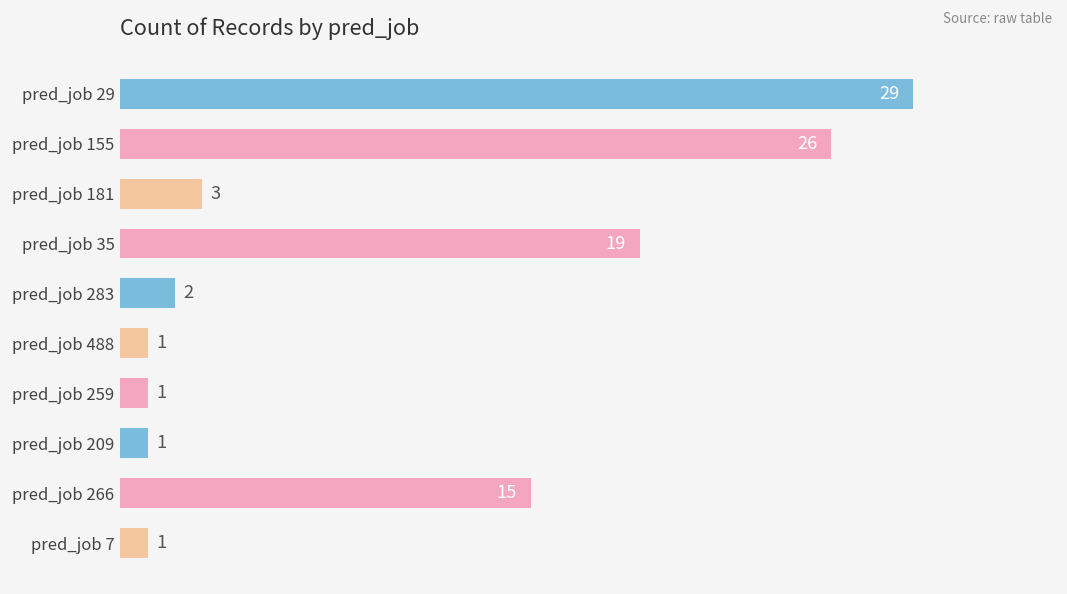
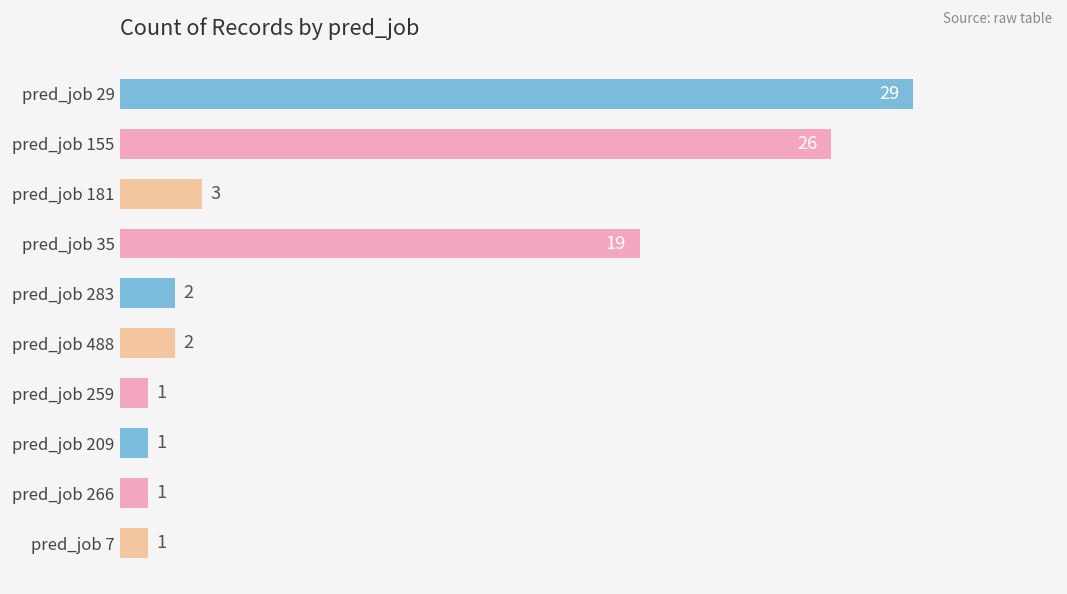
pred_job 488: 1 -> 2
pred_job 266: 15 -> 1
